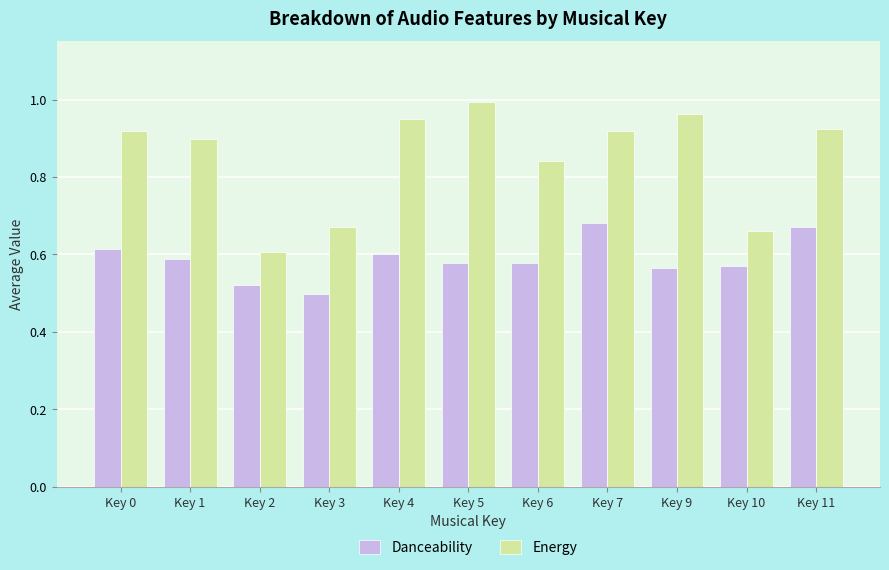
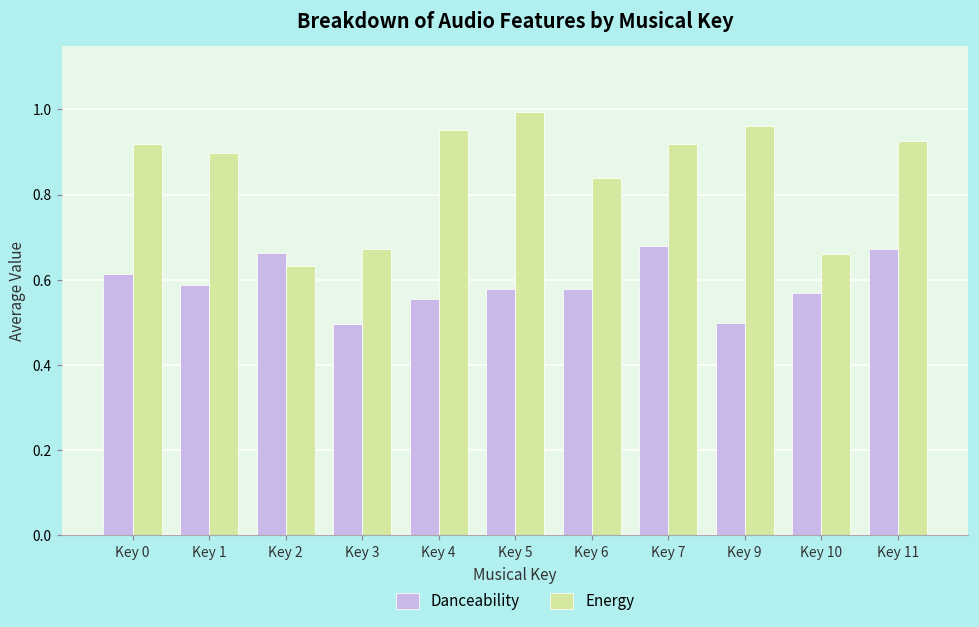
Danceability, Key 2: 0.52 -> 0.66
Energy, Key 2: 0.61 -> 0.63
Danceability, Key 4: 0.60 -> 0.56
Danceability, Key 9: 0.57 -> 0.50
